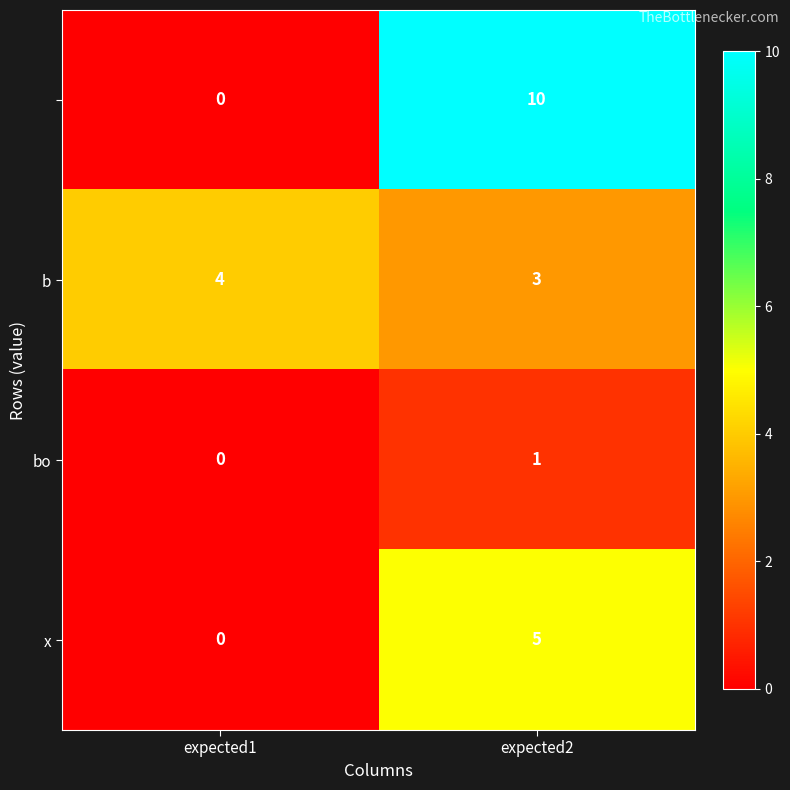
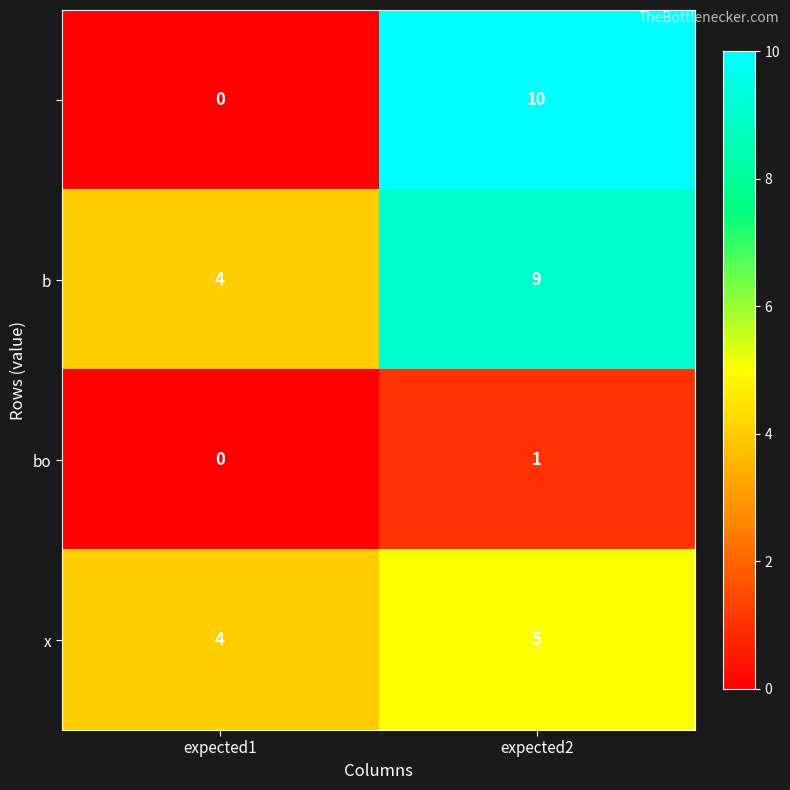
b, expected2: 3 -> 9
x, expected1: 0 -> 4
